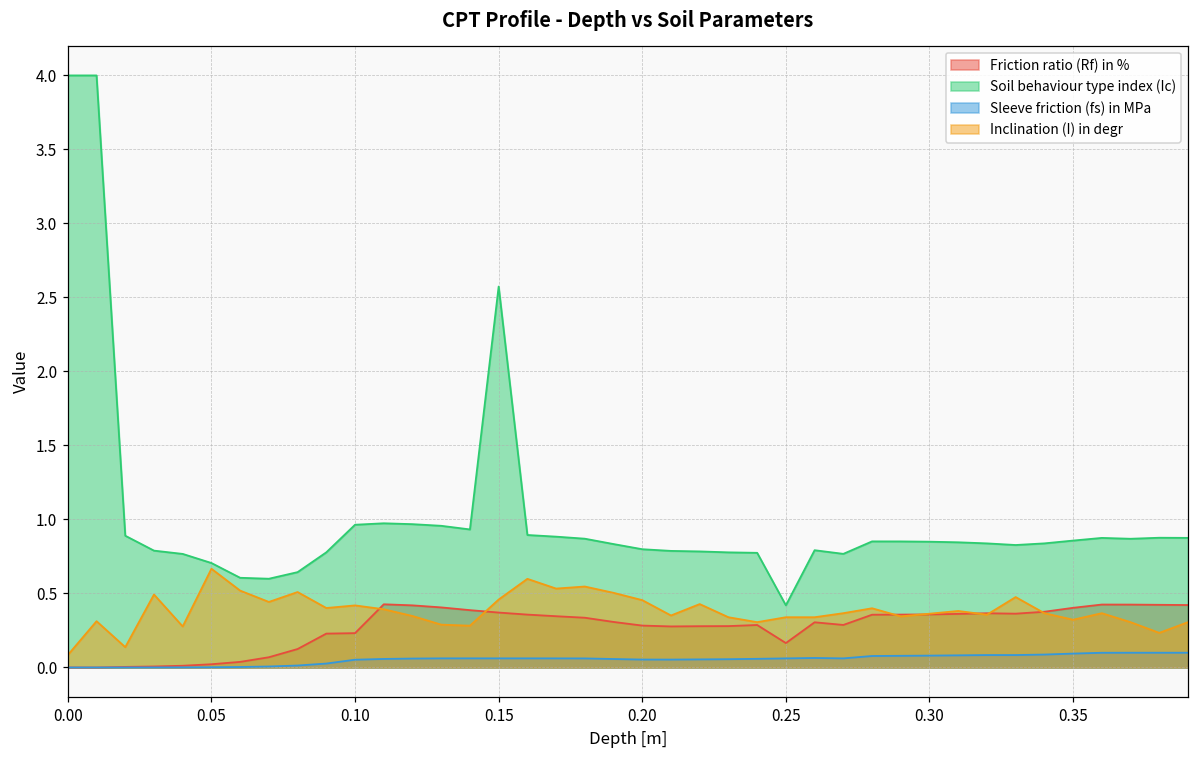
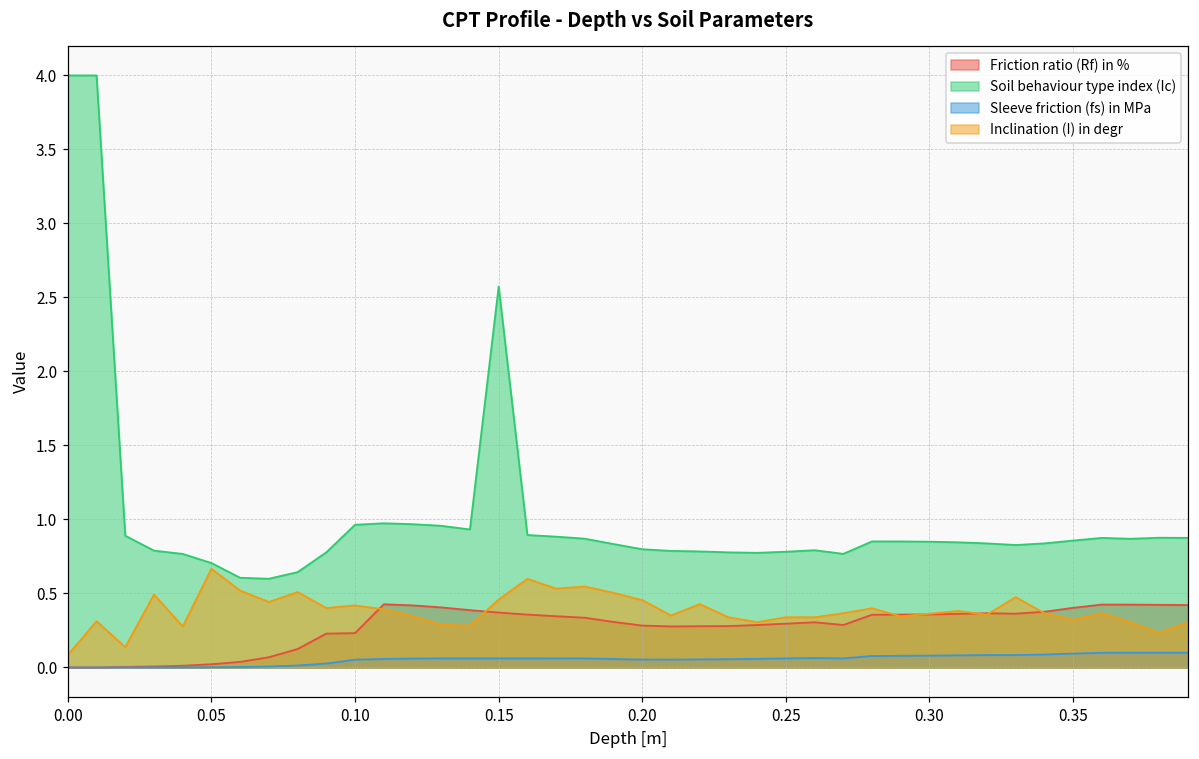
Friction ratio (Rf) in %, 0.25: 0.17 -> 0.30
Soil behaviour type index (Ic), 0.25: 0.42 -> 0.78
